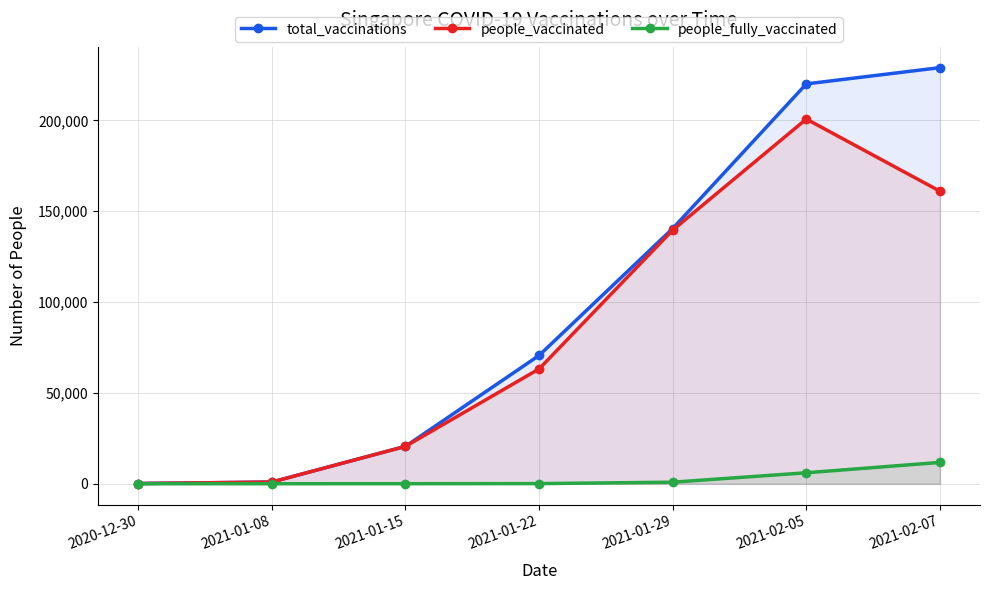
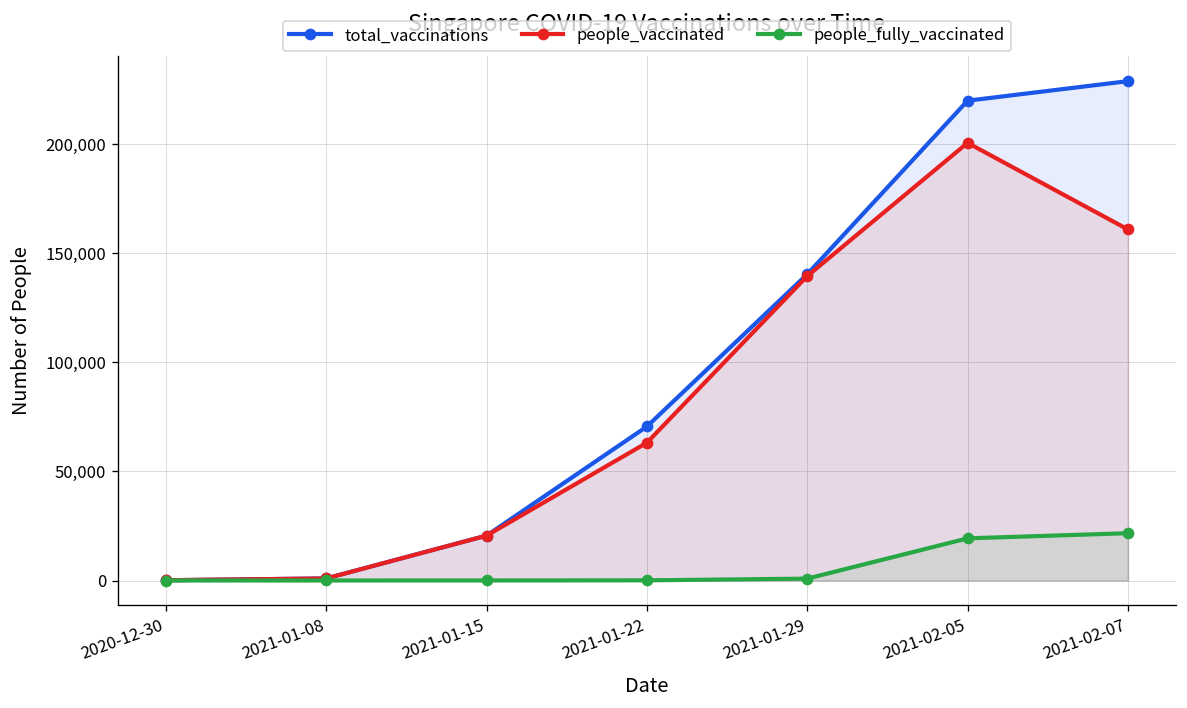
people_fully_vaccinated, 2021-02-05: 6,000 -> 19,000
people_fully_vaccinated, 2021-02-07: 12,000 -> 22,000
